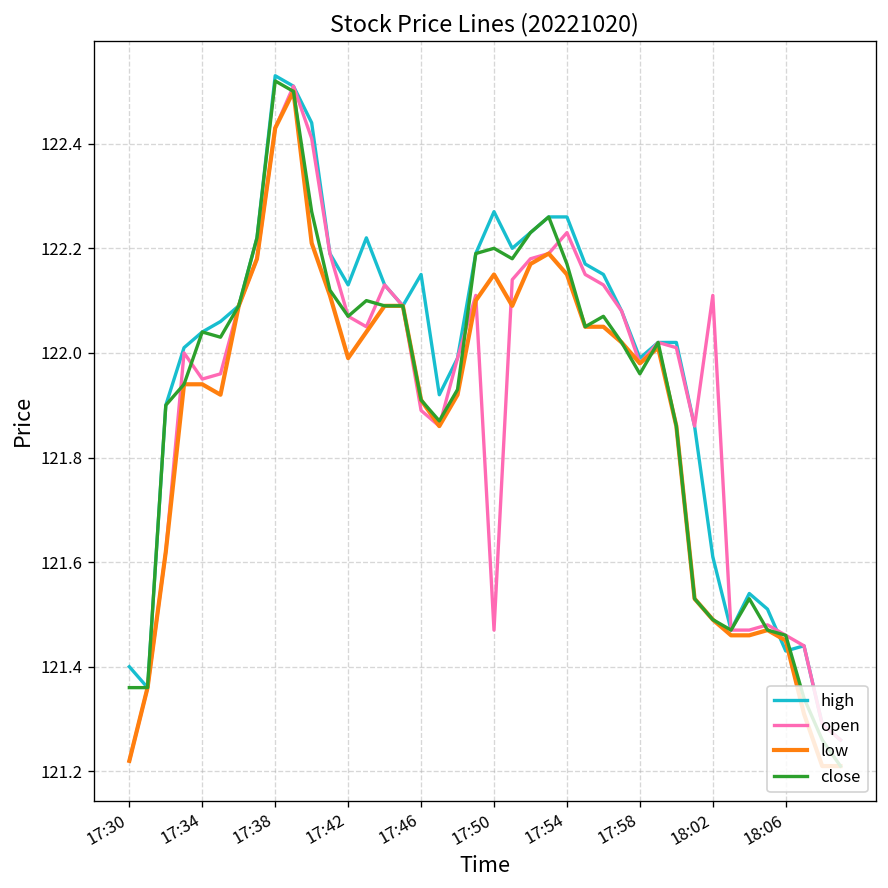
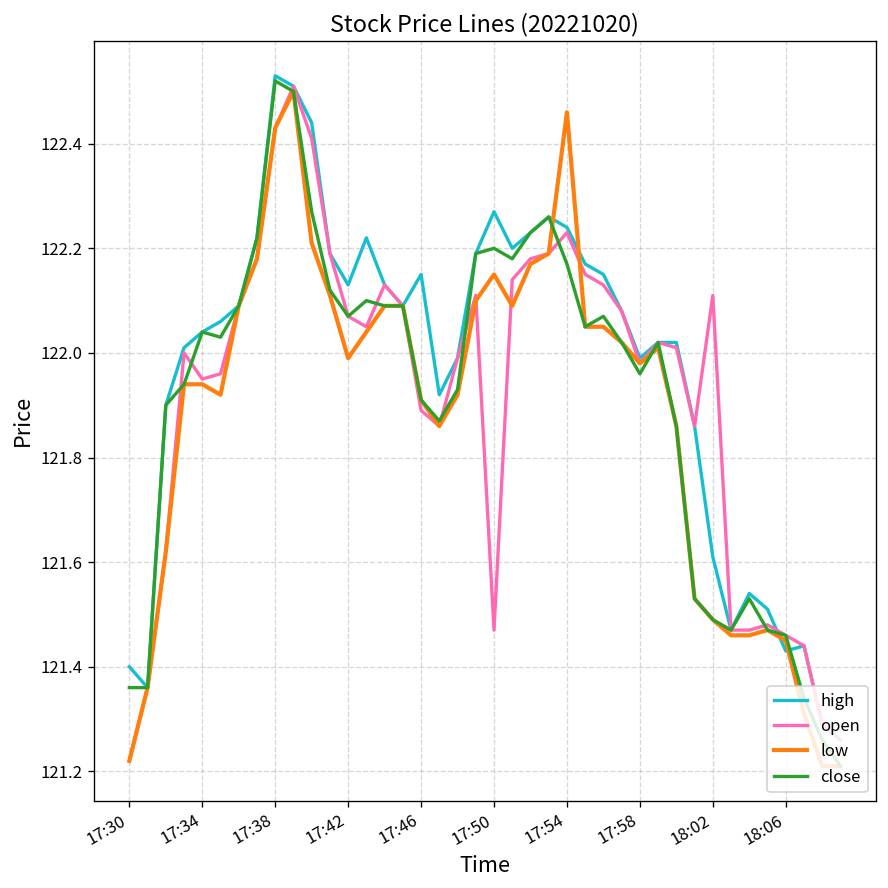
high, 17:54: 122.26 -> 122.24
low, 17:54: 122.15 -> 122.46
